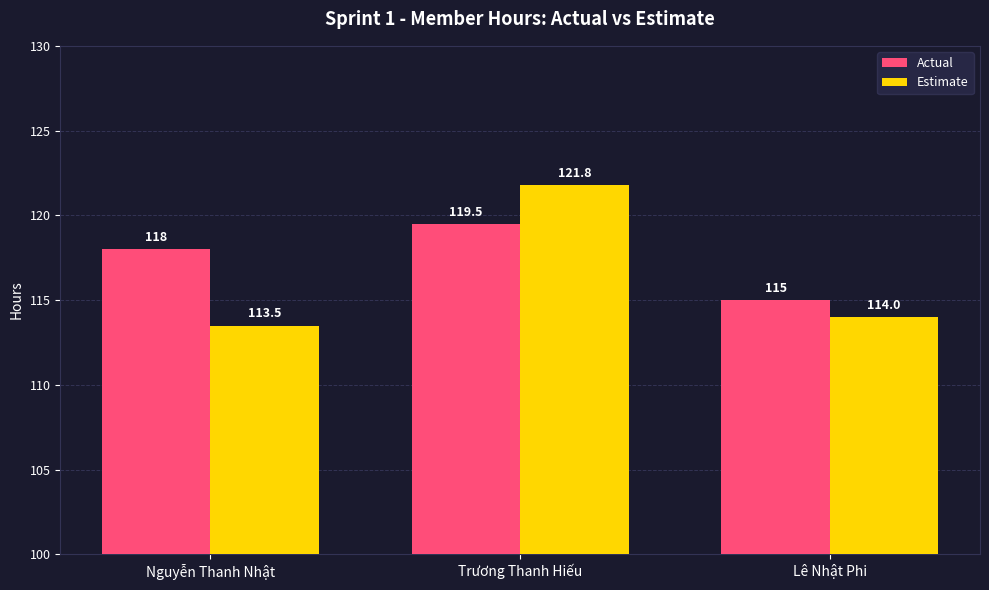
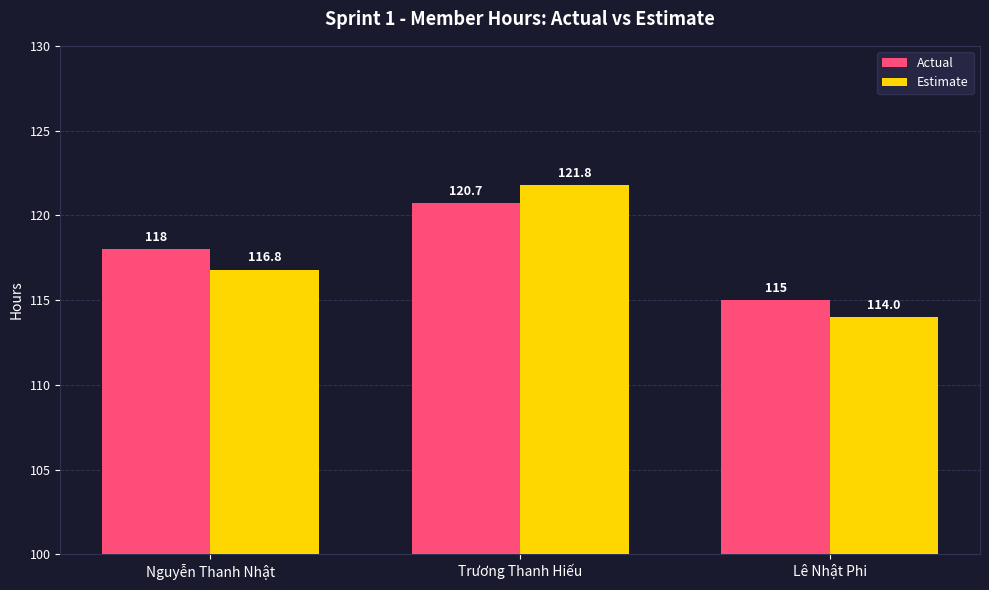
Estimate, Nguyễn Thanh Nhật: 113.5 -> 116.8
Actual, Trương Thanh Hiếu: 119.5 -> 120.7
